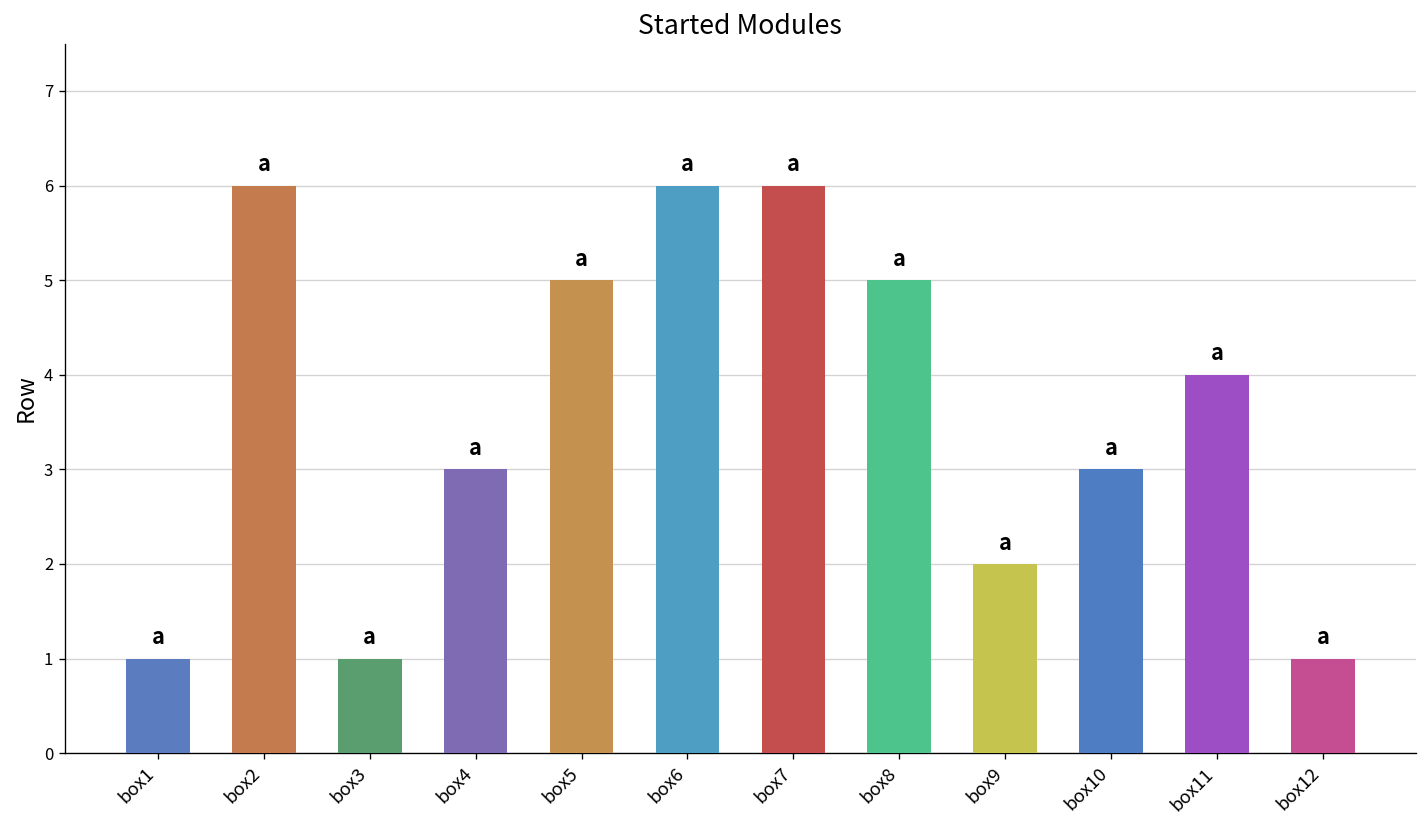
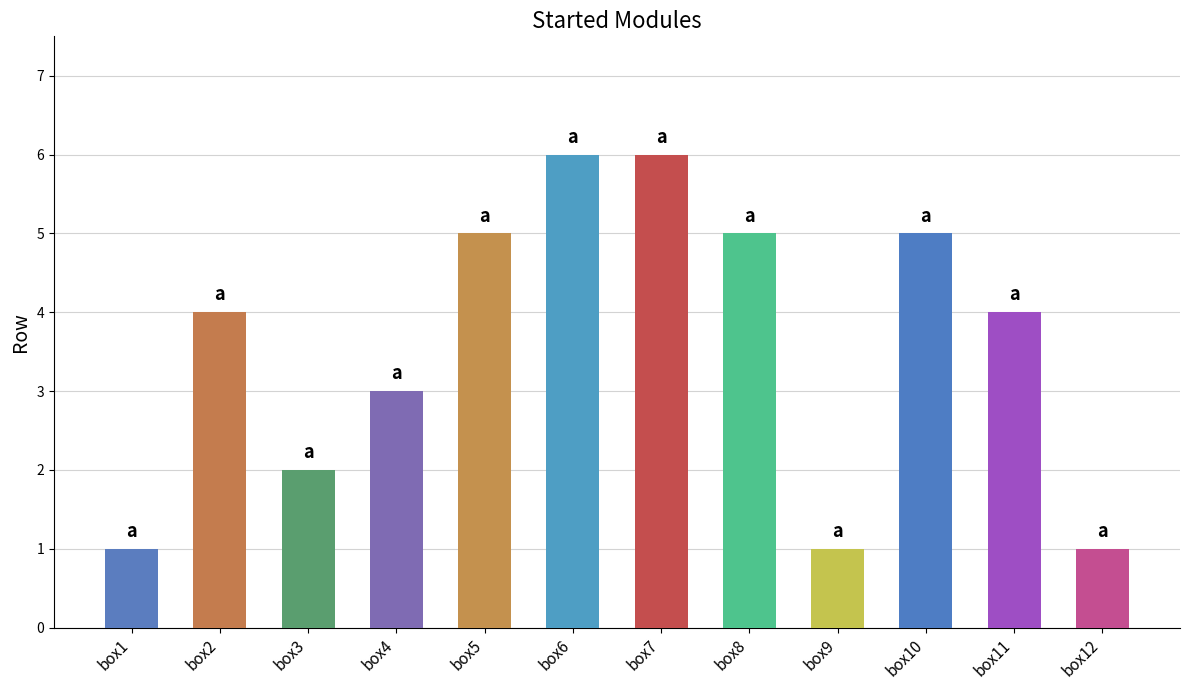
box2: 6 -> 4
box3: 1 -> 2
box9: 2 -> 1
box10: 3 -> 5
